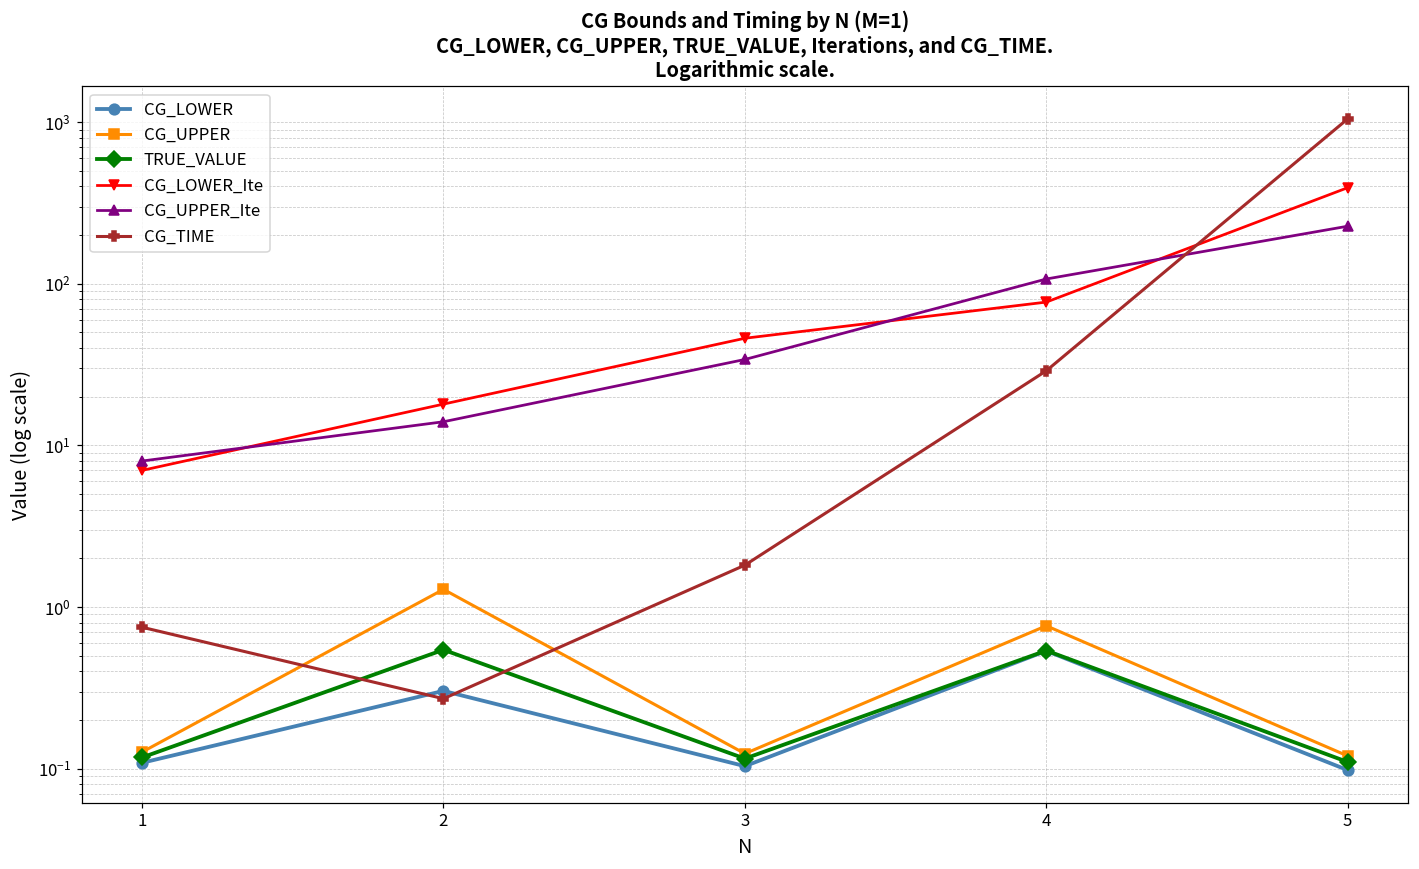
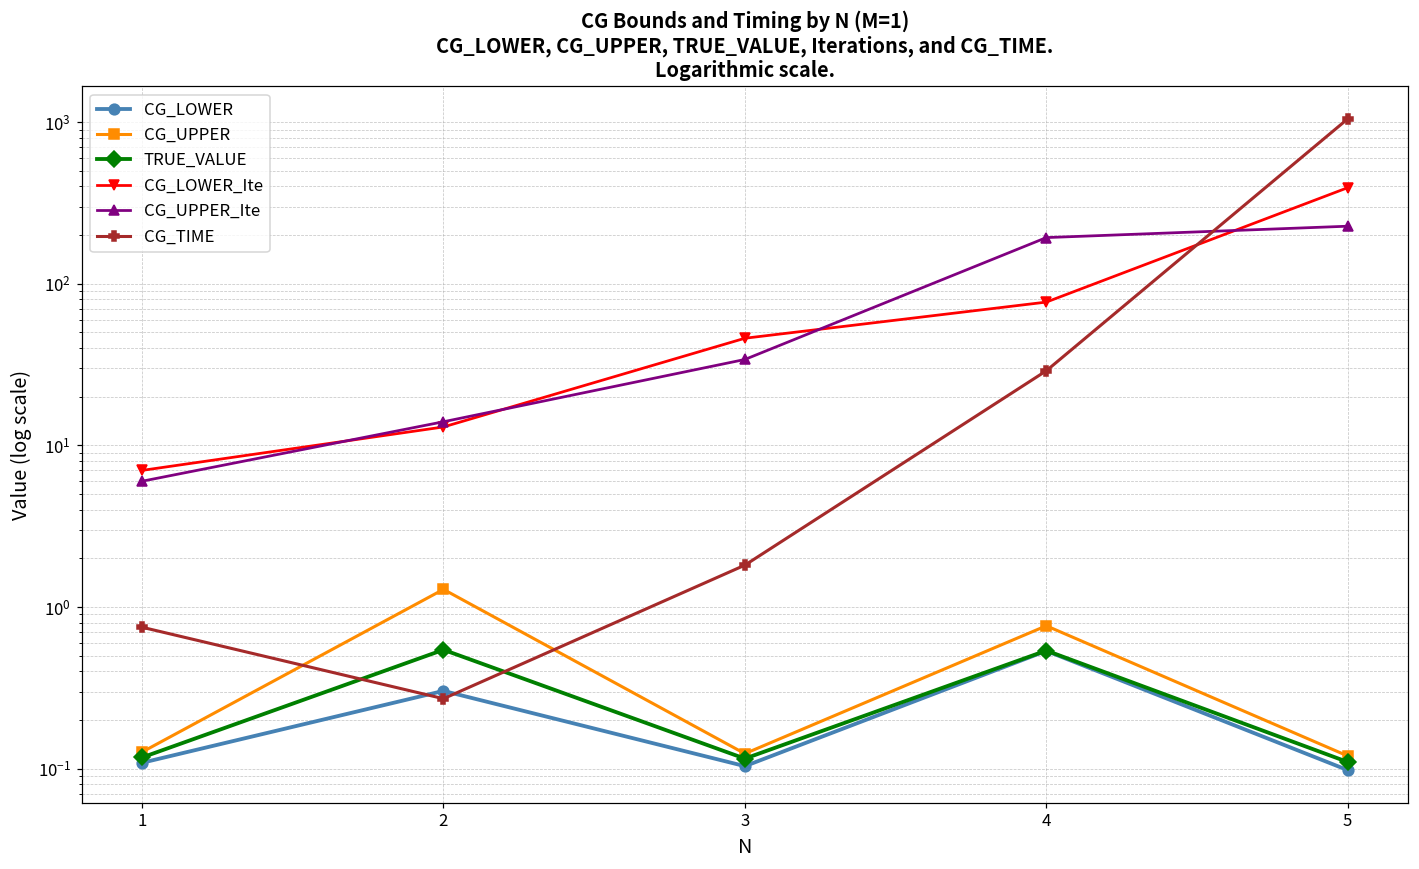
CG_UPPER_Ite, 1: 8 -> 6
CG_LOWER_Ite, 2: 18 -> 13
CG_UPPER_Ite, 4: 110 -> 190
